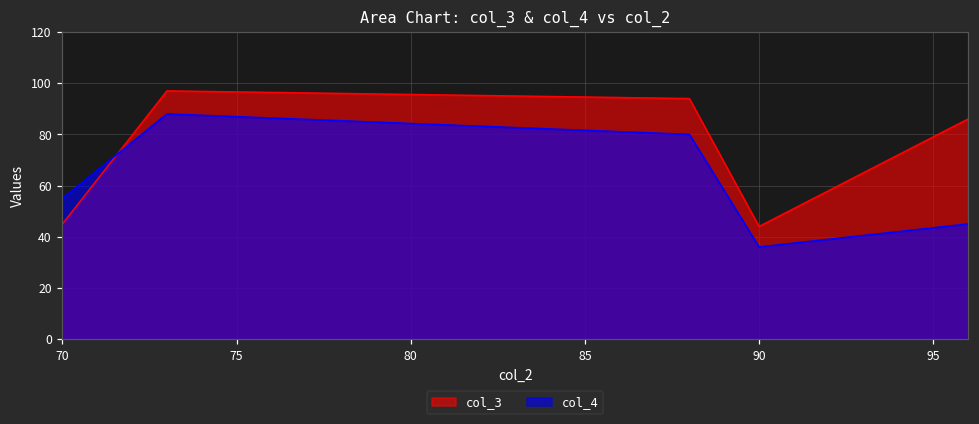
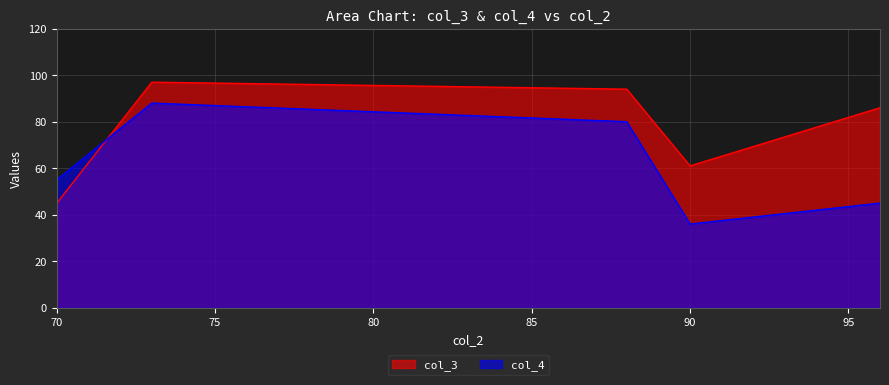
col_3, 90: 44 -> 61
